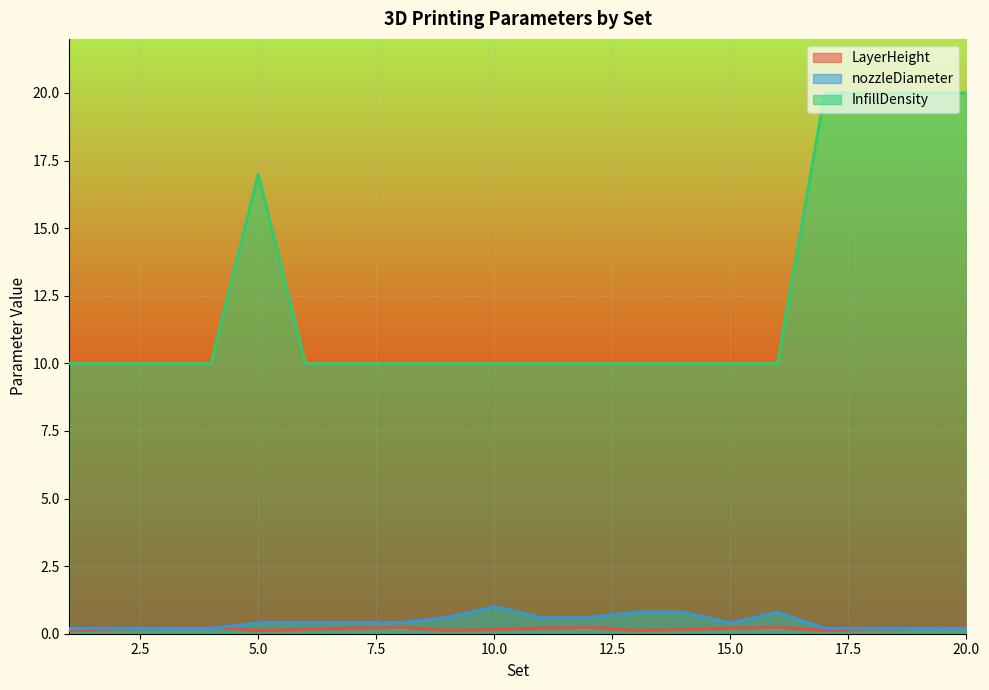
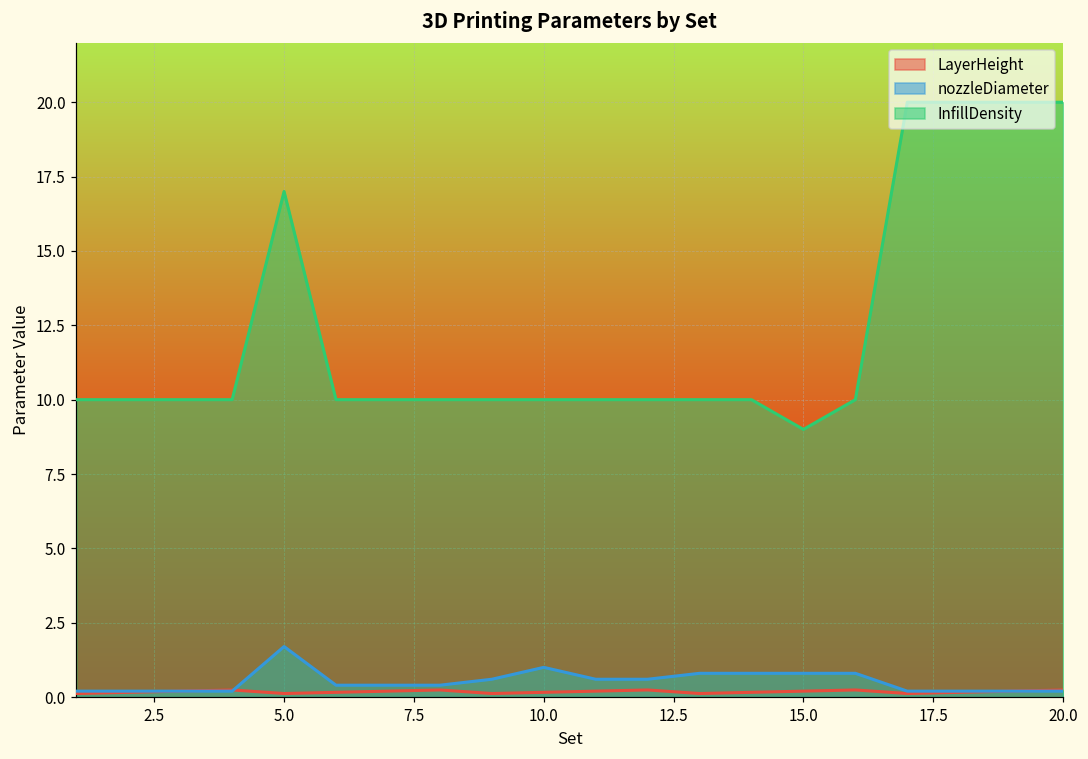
nozzleDiameter, 5.0: 0.4 -> 1.7
nozzleDiameter, 15.0: 0.4 -> 0.8
InfillDensity, 15.0: 10 -> 9
